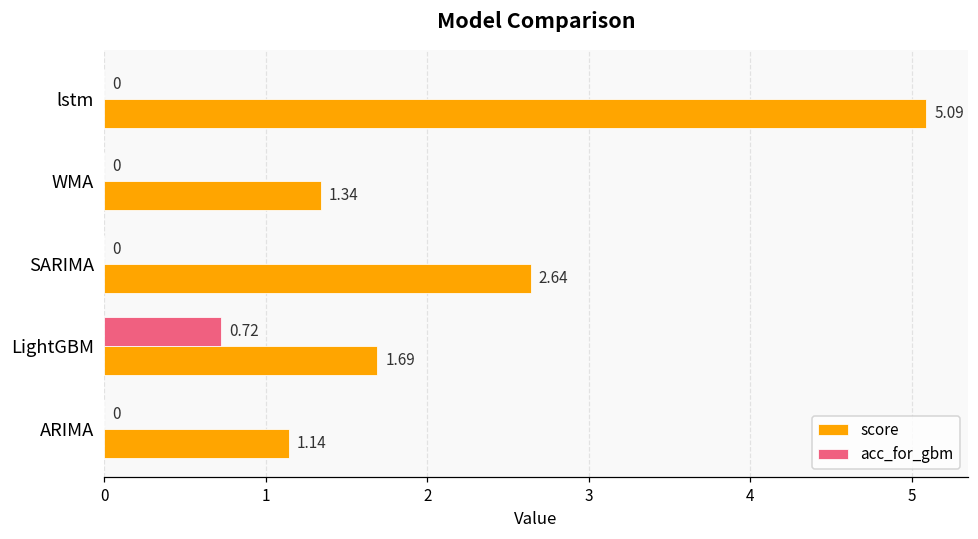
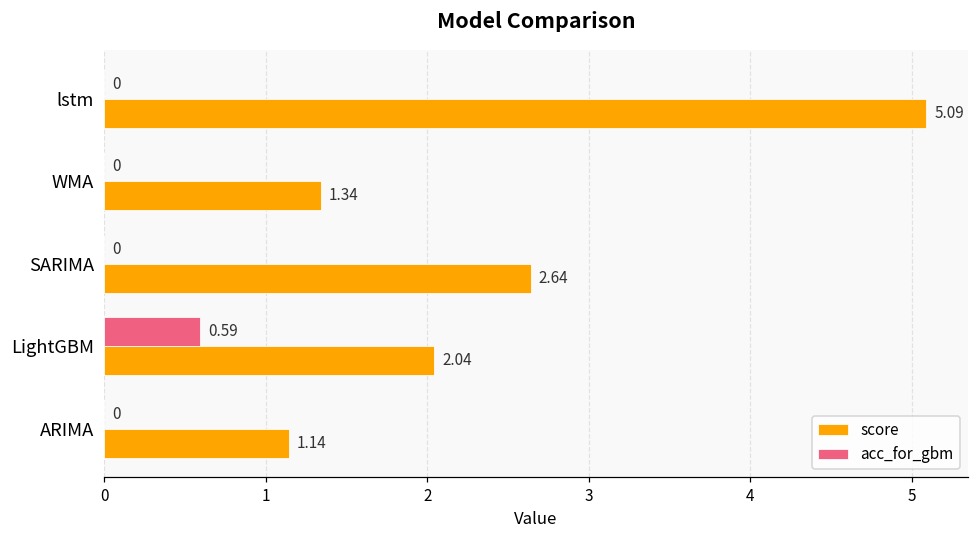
acc_for_gbm, LightGBM: 0.72 -> 0.59
score, LightGBM: 1.69 -> 2.04
